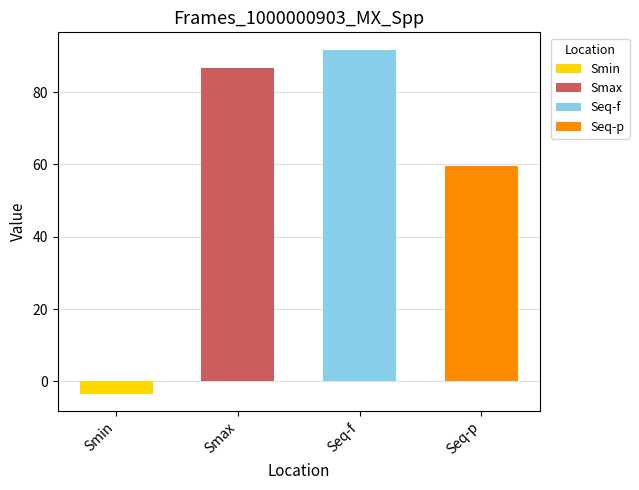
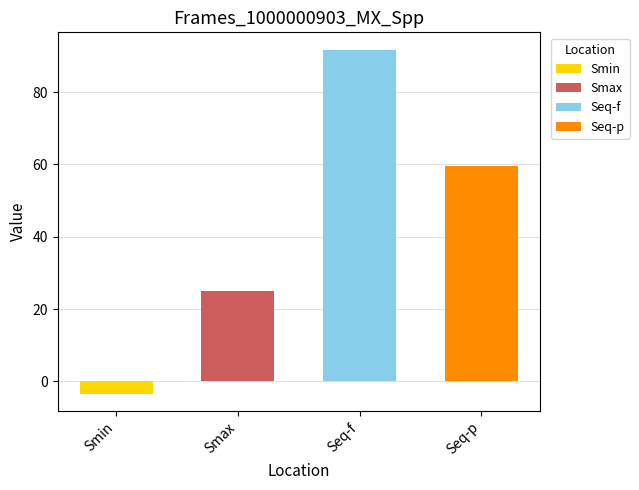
Smax: 87 -> 25
